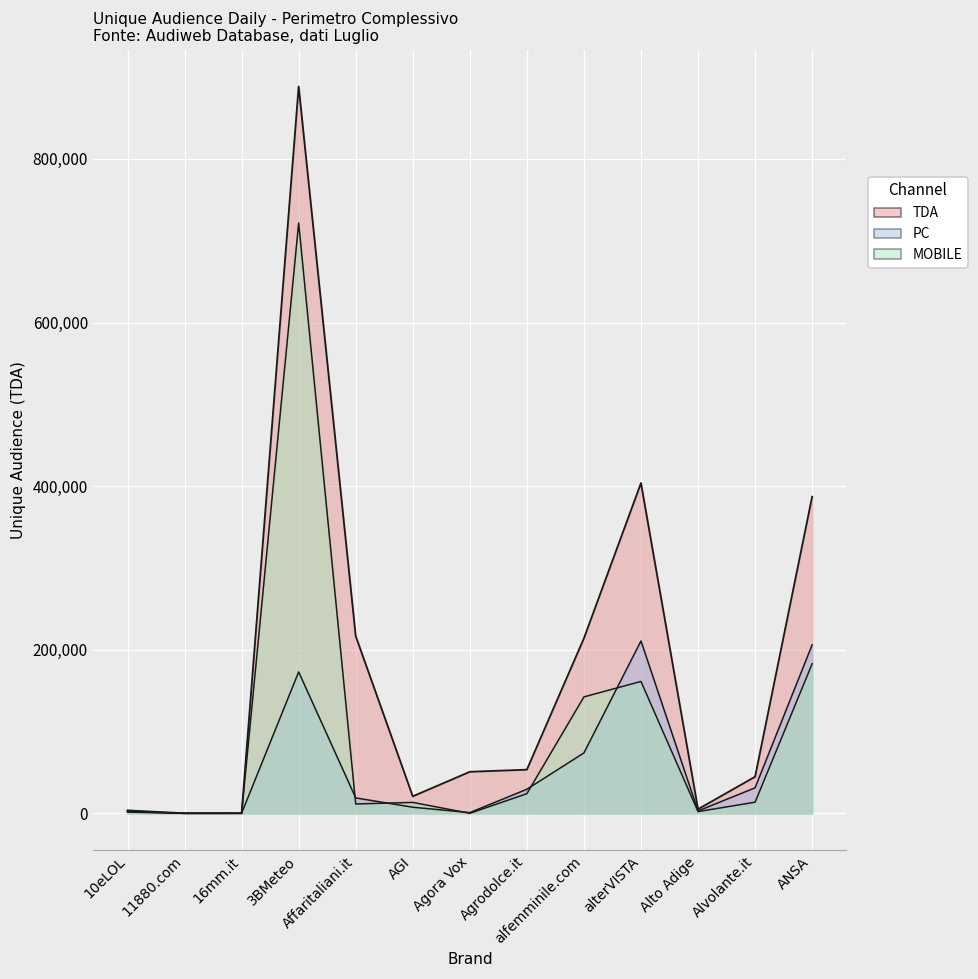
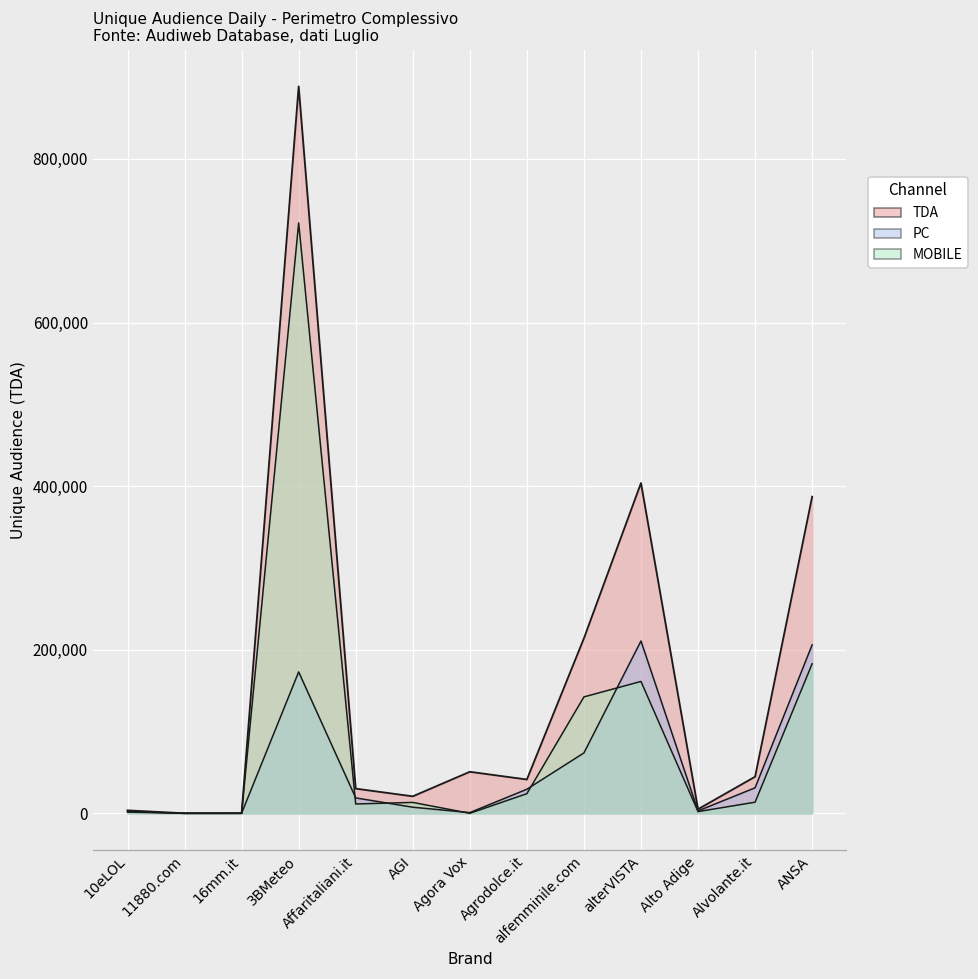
TDA, Affaritaliani.it: 220,000 -> 30,000
TDA, Agrodolce.it: 50,000 -> 40,000
